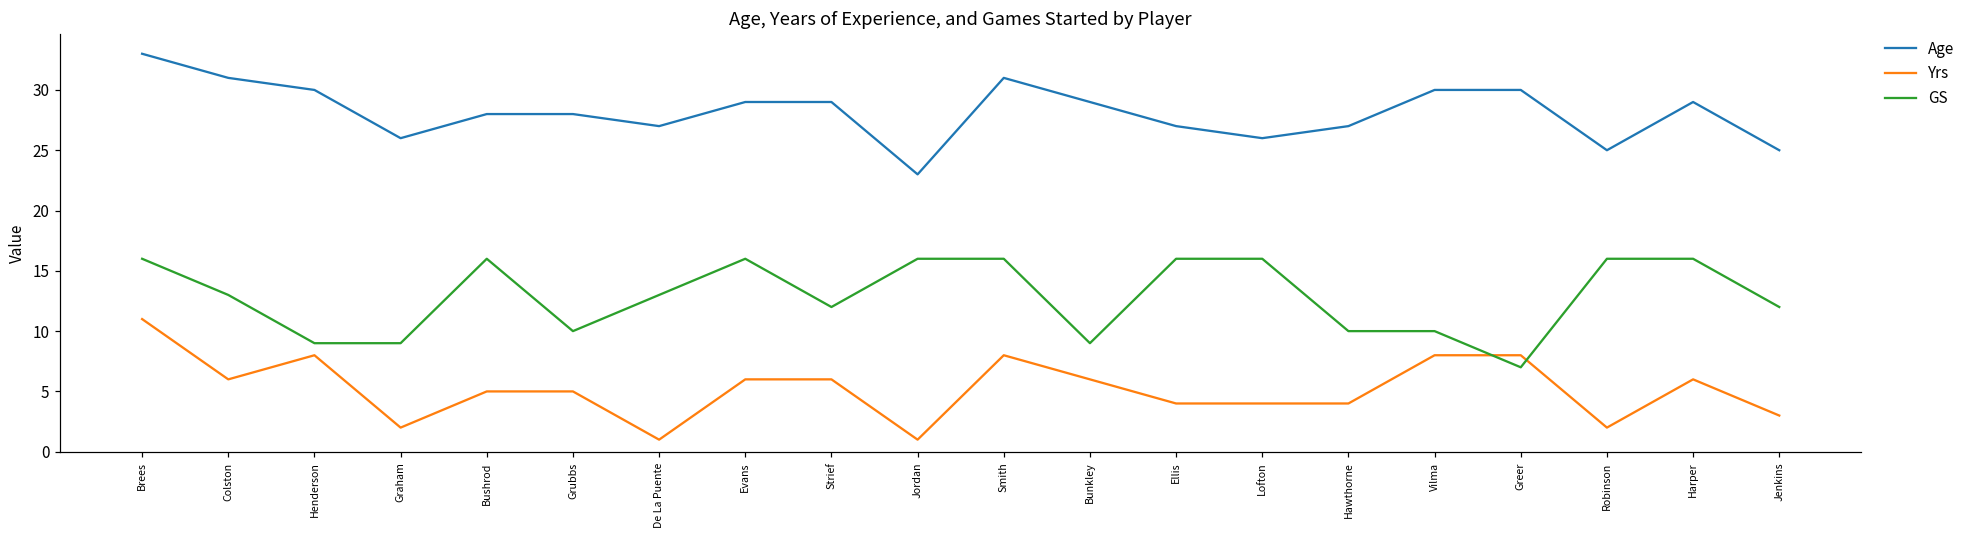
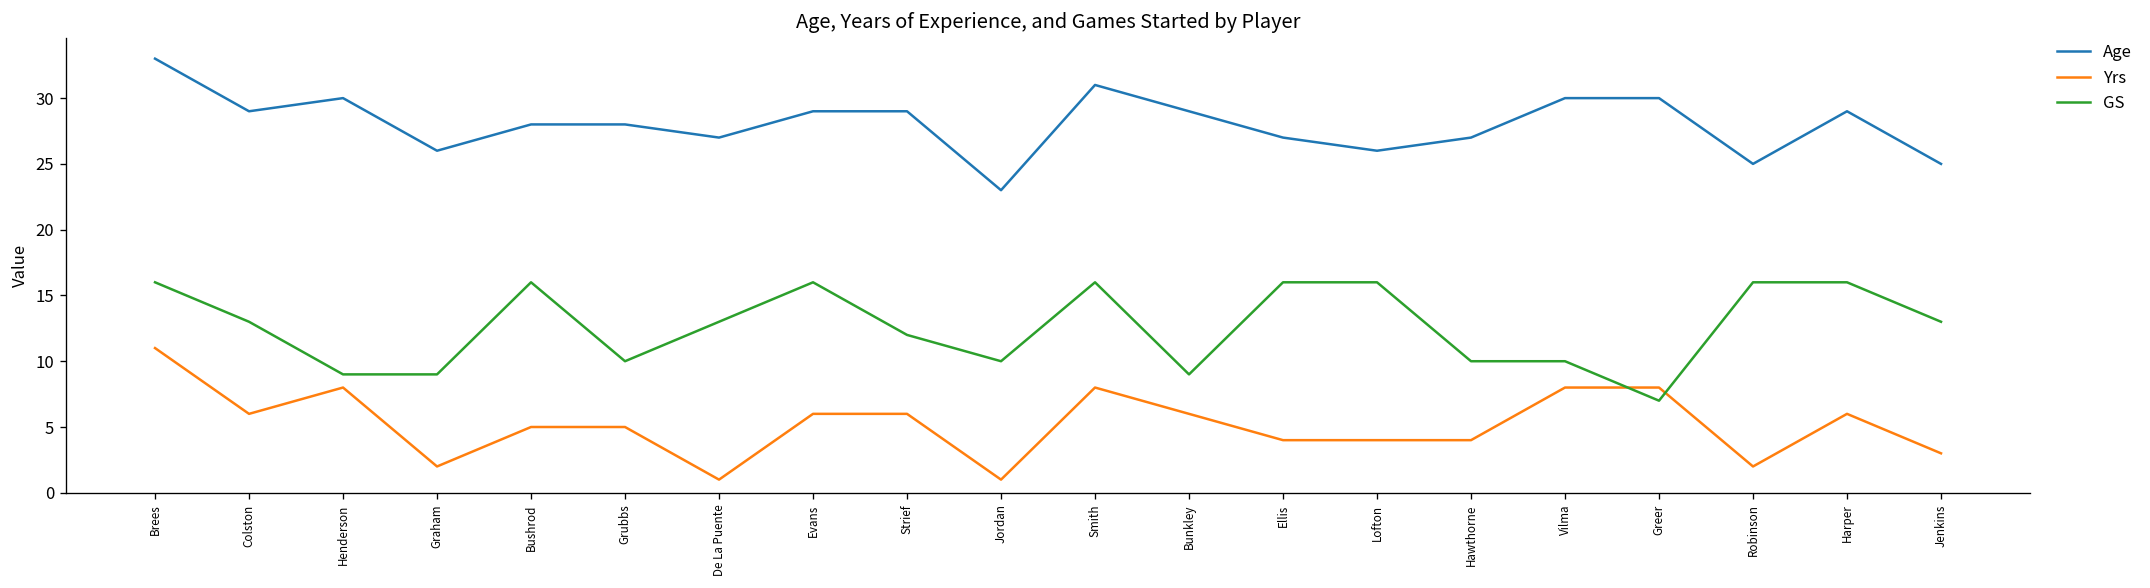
Age, Colston: 31 -> 29
GS, Jordan: 16 -> 10
GS, Jenkins: 12 -> 13
